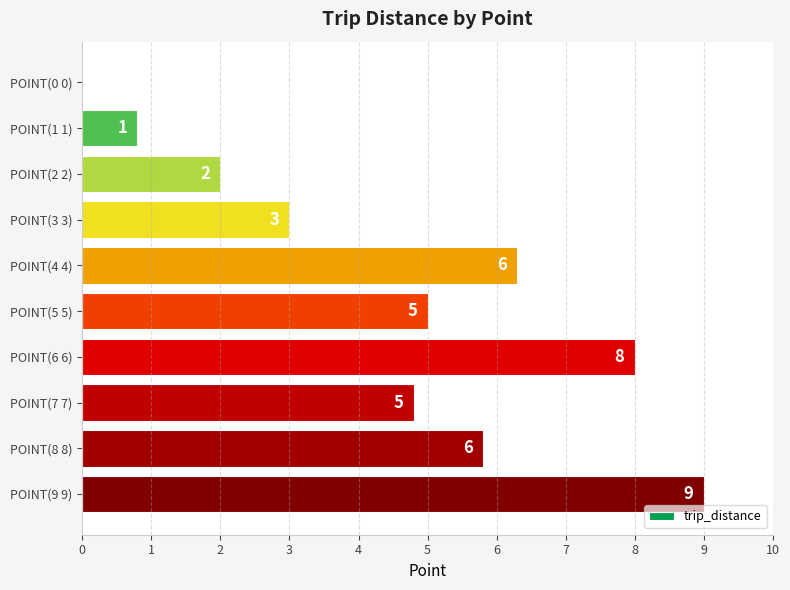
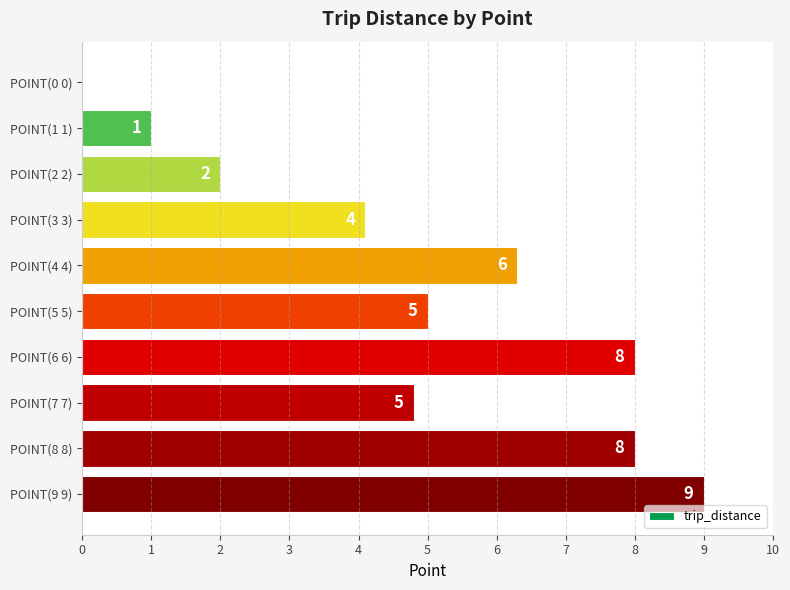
POINT(1 1): 0.8 -> 1.0
POINT(3 3): 3 -> 4
POINT(8 8): 6 -> 8
